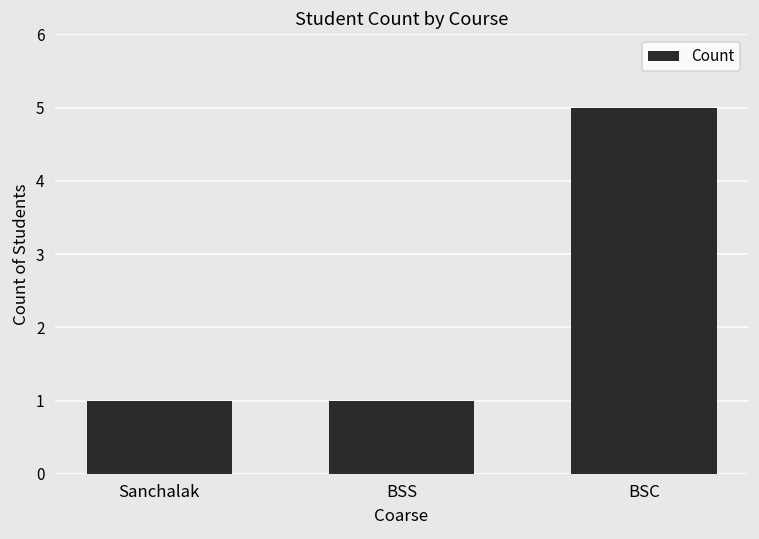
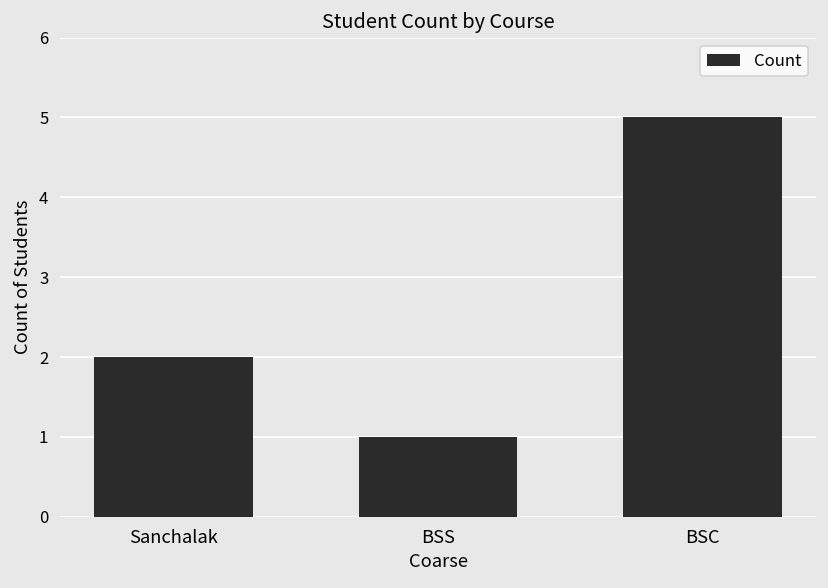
Sanchalak: 1 -> 2
